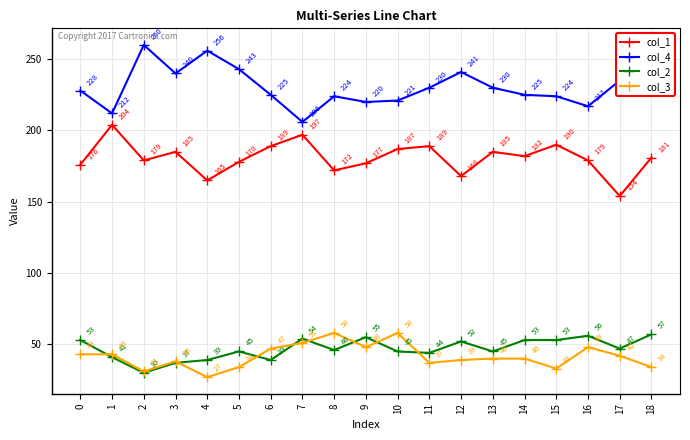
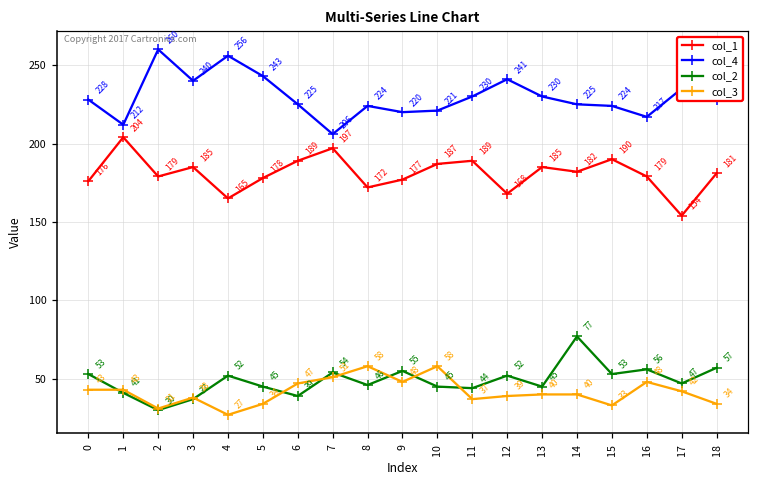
col_2, 4: 39 -> 52
col_2, 14: 53 -> 77
